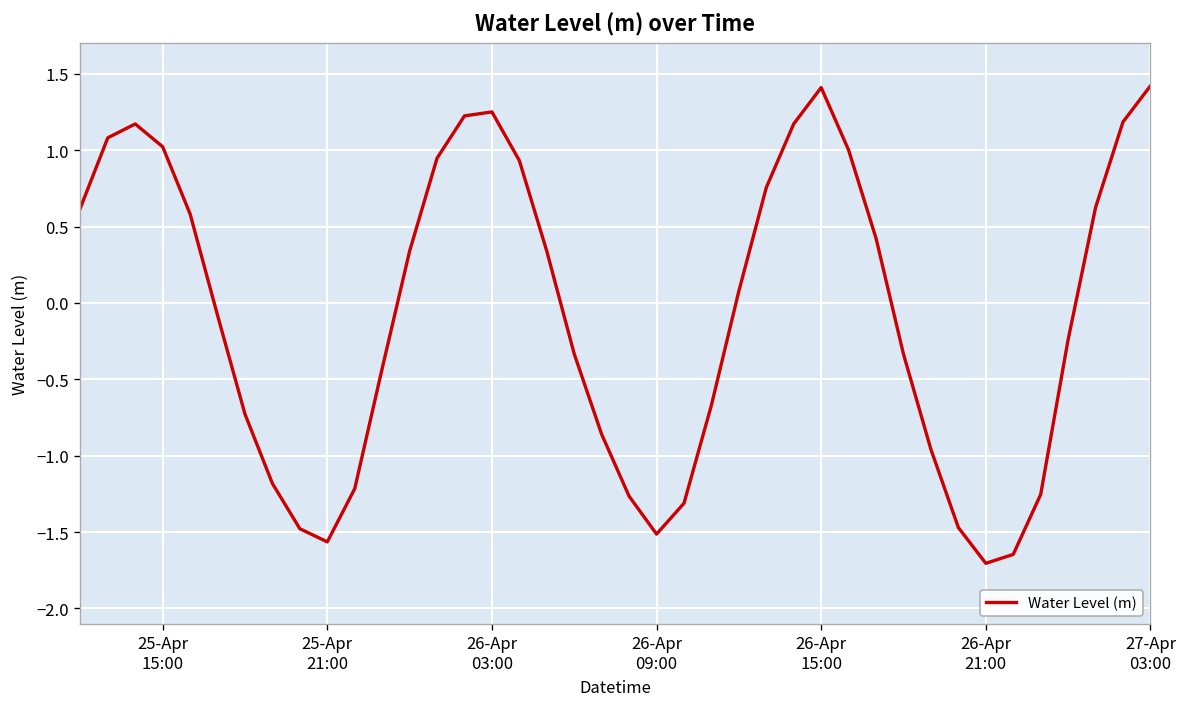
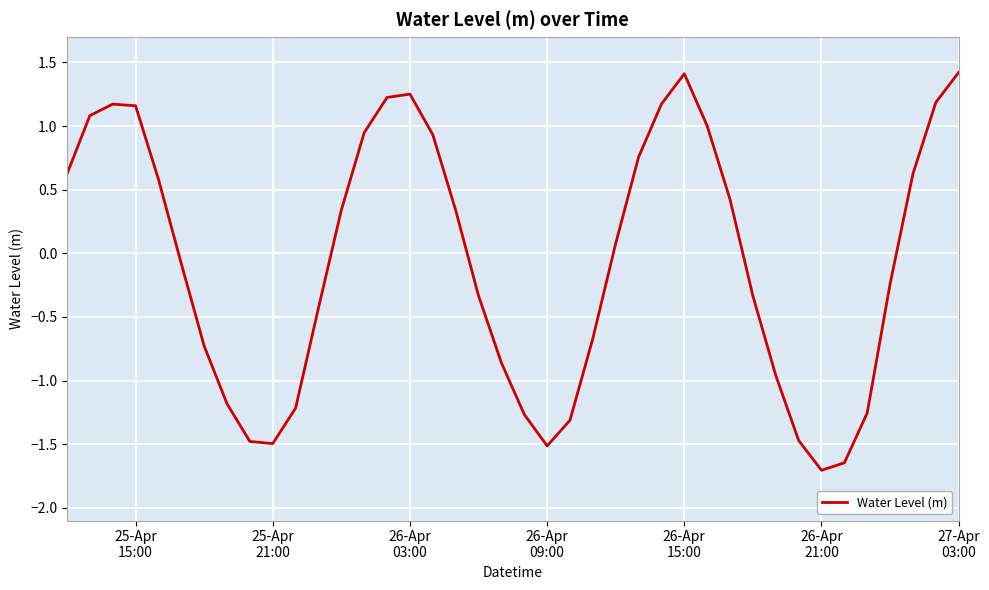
25-Apr 15:00: 1.02 -> 1.16
25-Apr 21:00: -1.56 -> -1.50
